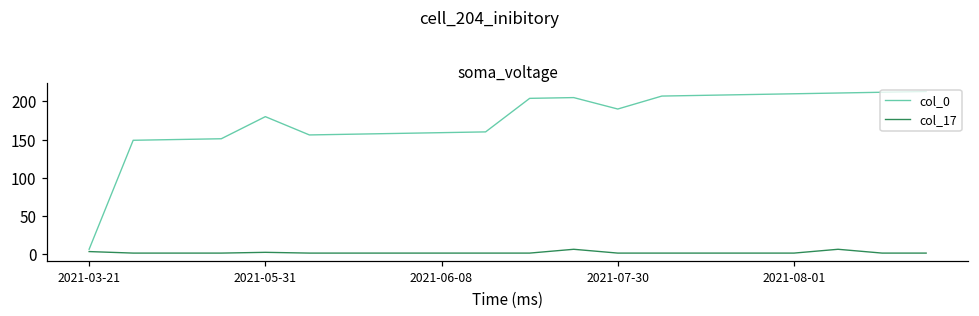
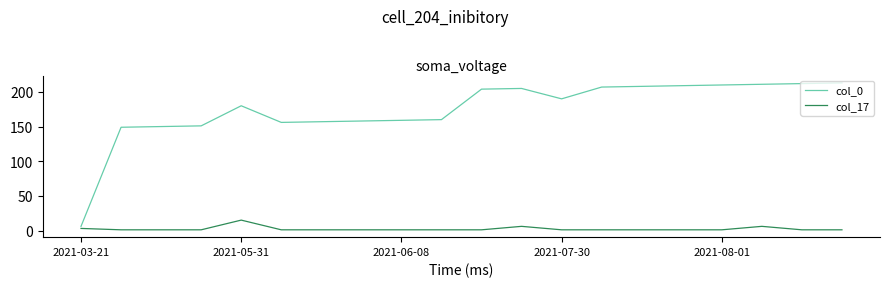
col_17, 2021-05-31: 0 -> 20
